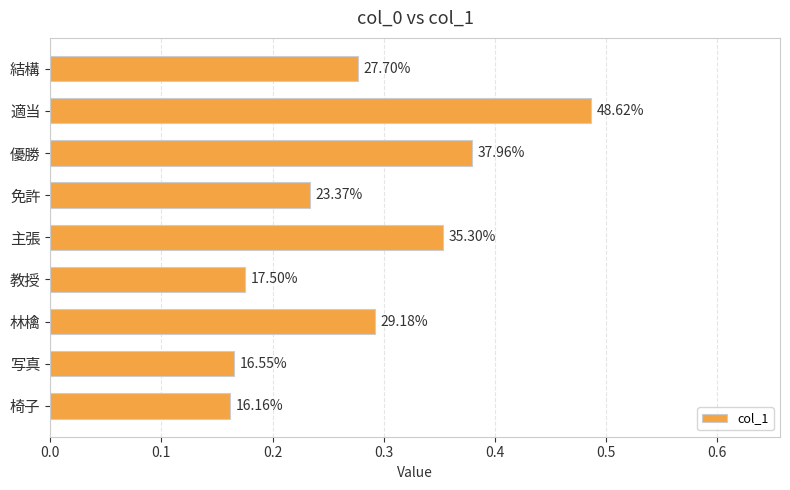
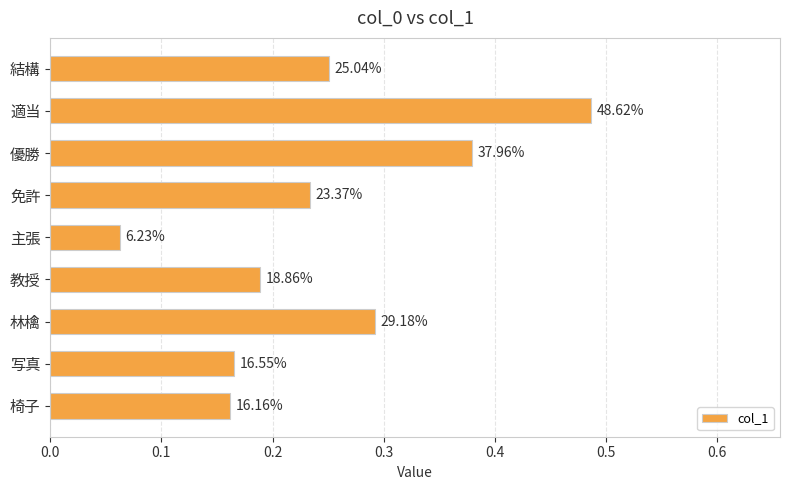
結構: 27.70% -> 25.04%
主張: 35.30% -> 6.23%
教授: 17.50% -> 18.86%
